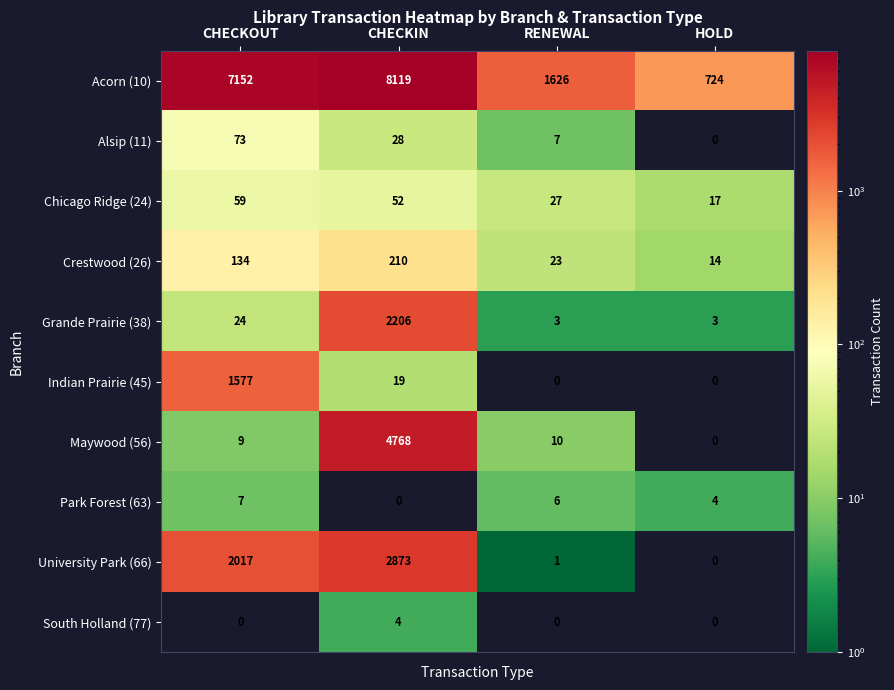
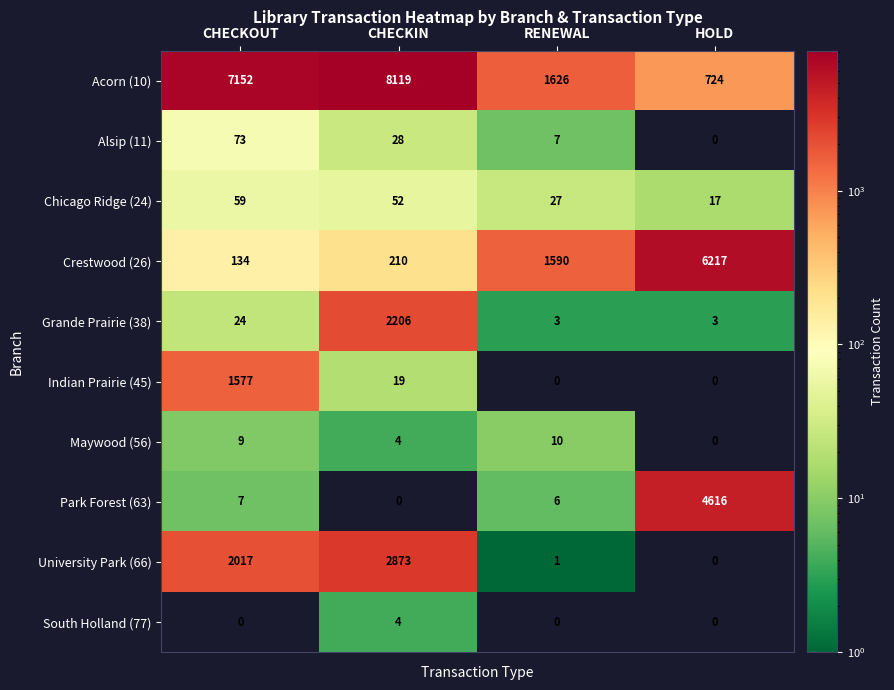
Crestwood (26), RENEWAL: 23 -> 1590
Crestwood (26), HOLD: 14 -> 6217
Maywood (56), CHECKIN: 4768 -> 4
Park Forest (63), HOLD: 4 -> 4616
